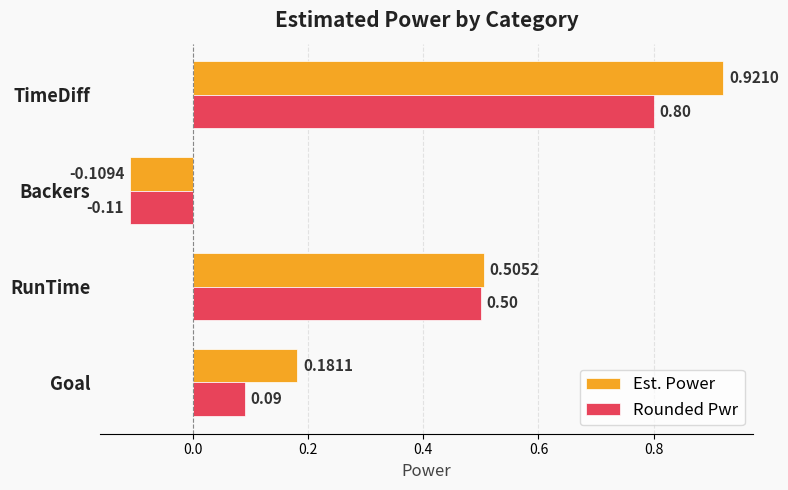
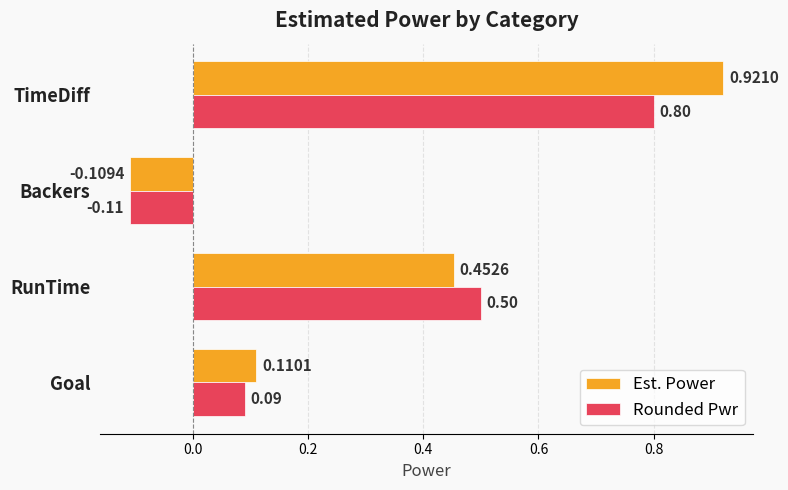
Est. Power, RunTime: 0.5052 -> 0.4526
Est. Power, Goal: 0.1811 -> 0.1101
